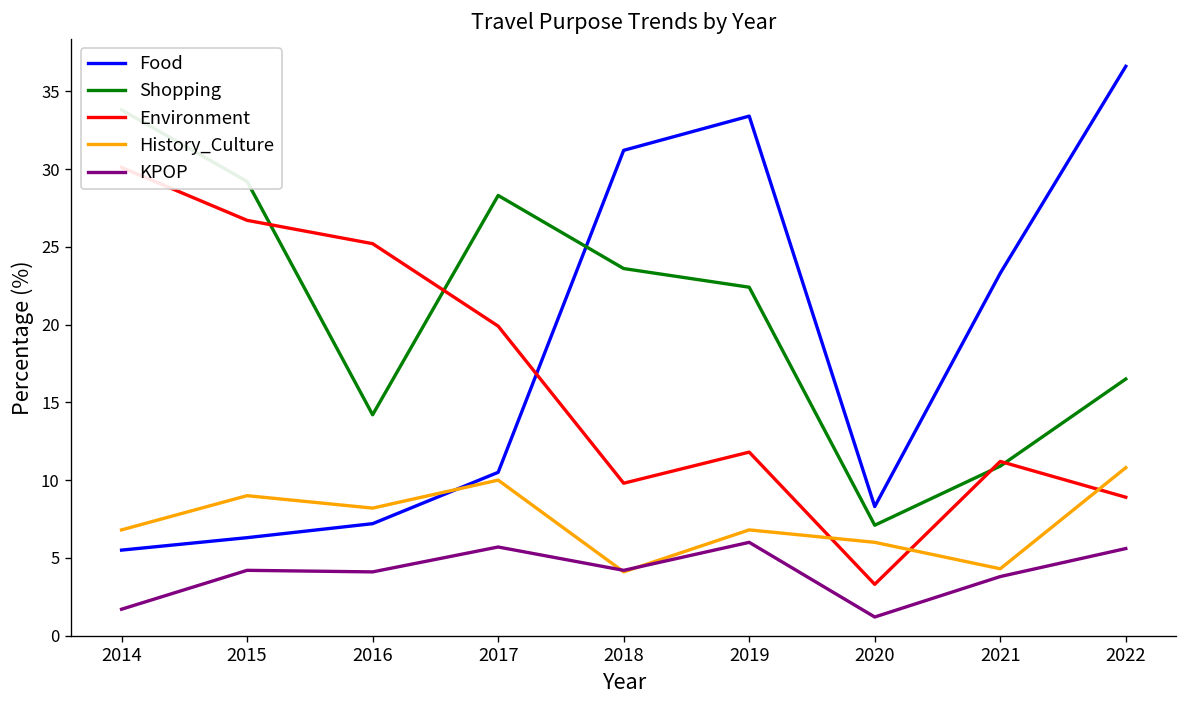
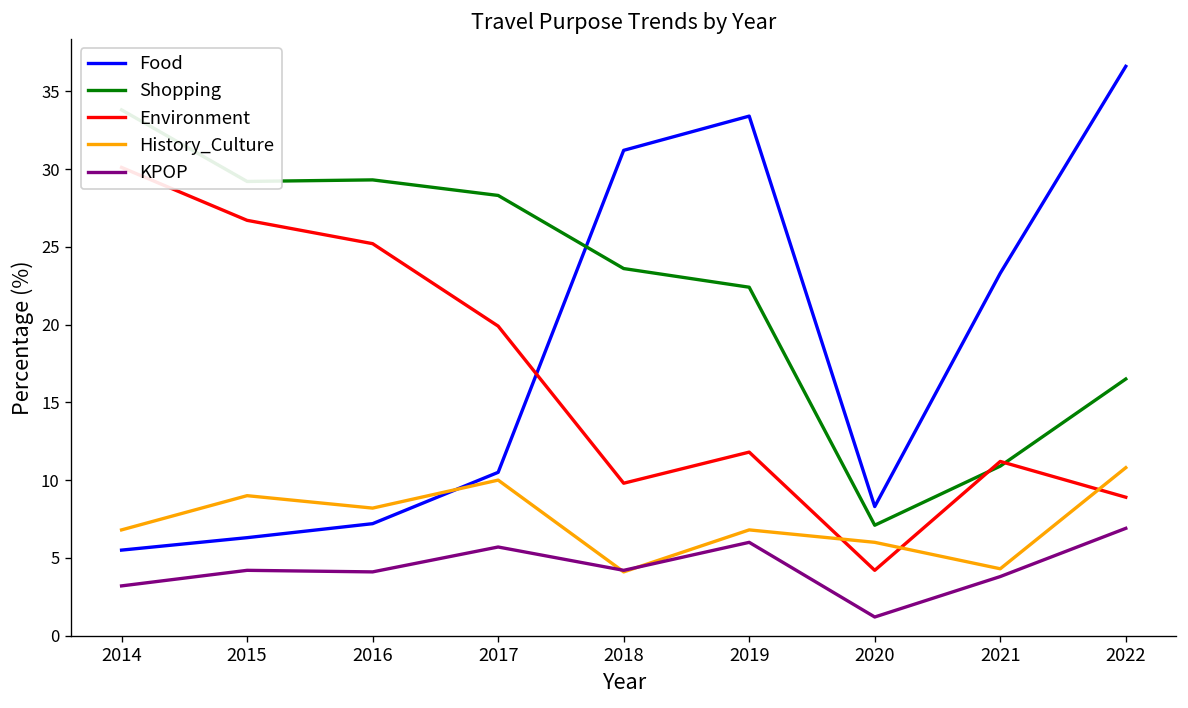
KPOP, 2014: 1.7 -> 3.2
Shopping, 2016: 14.2 -> 29.3
Environment, 2020: 3.3 -> 4.2
KPOP, 2022: 5.6 -> 6.9
